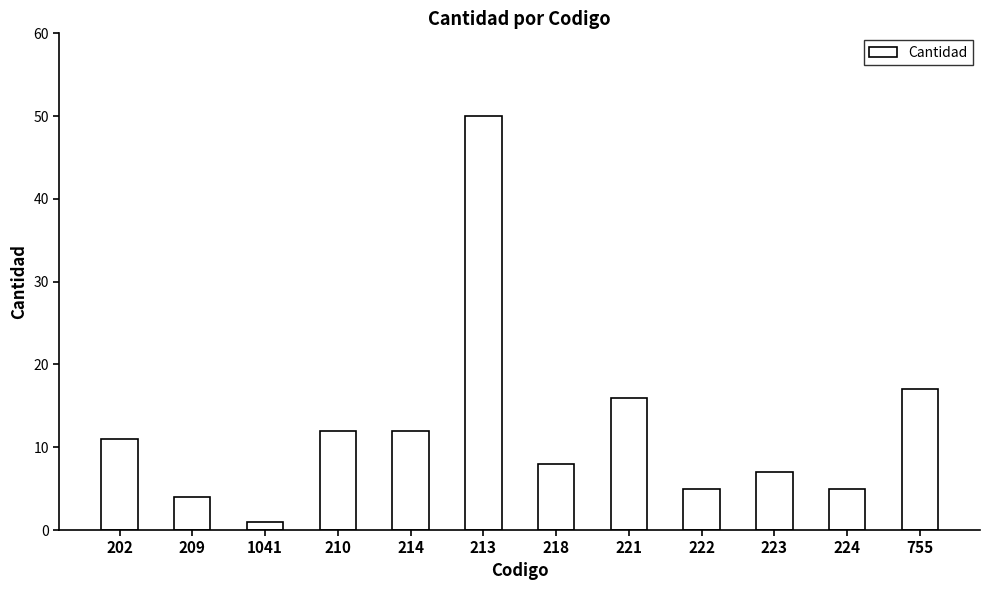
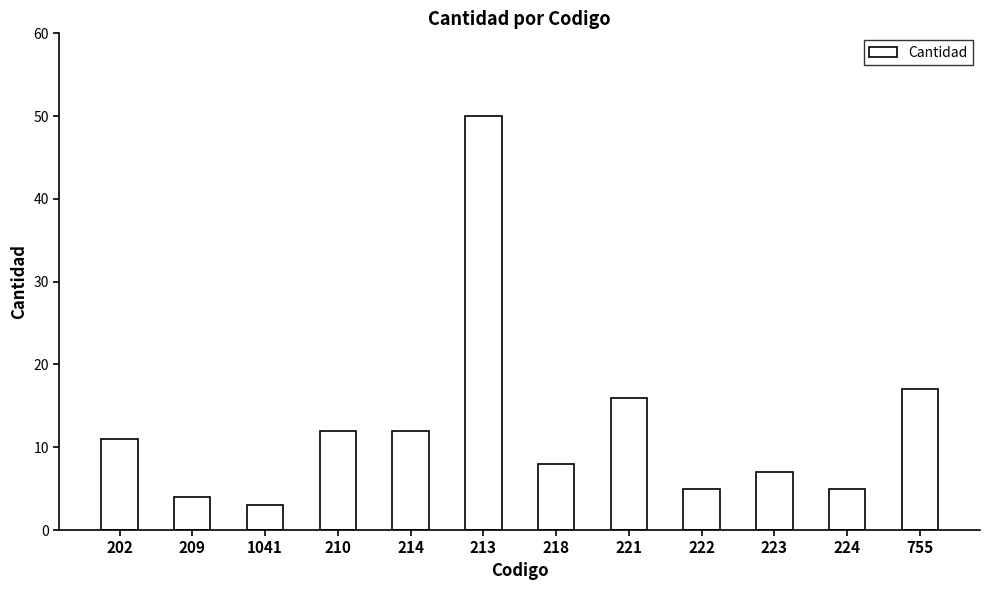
1041: 1 -> 3
